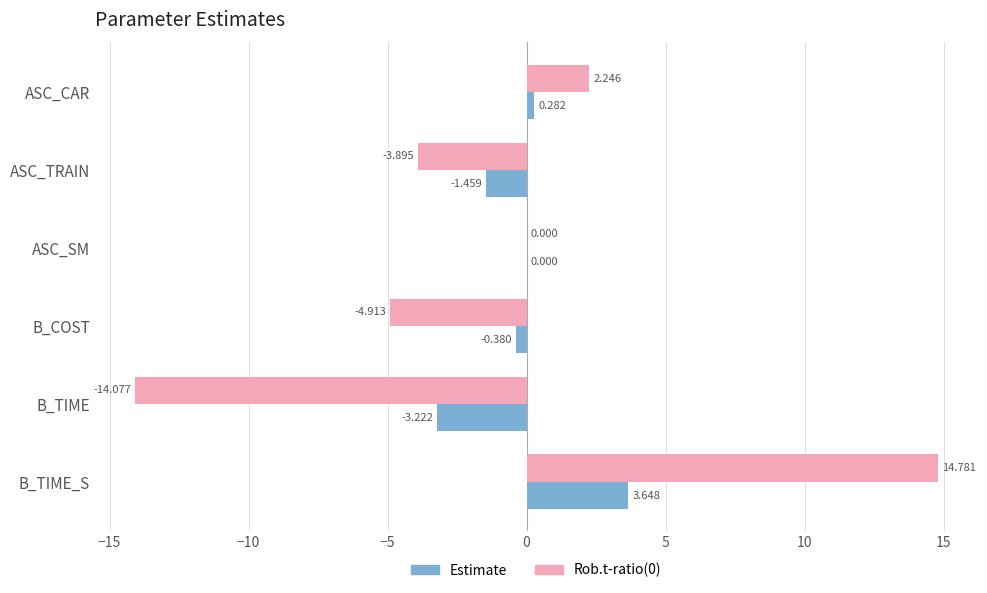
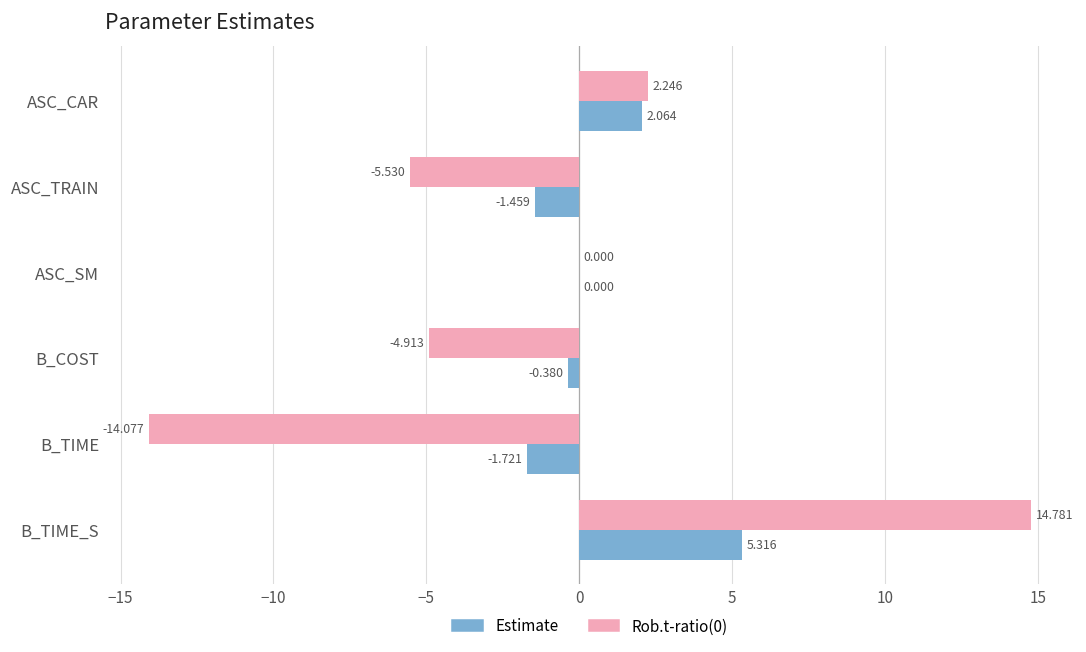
Estimate, ASC_CAR: 0.282 -> 2.064
Rob.t-ratio(0), ASC_TRAIN: -3.895 -> -5.530
Estimate, B_TIME: -3.222 -> -1.721
Estimate, B_TIME_S: 3.648 -> 5.316
